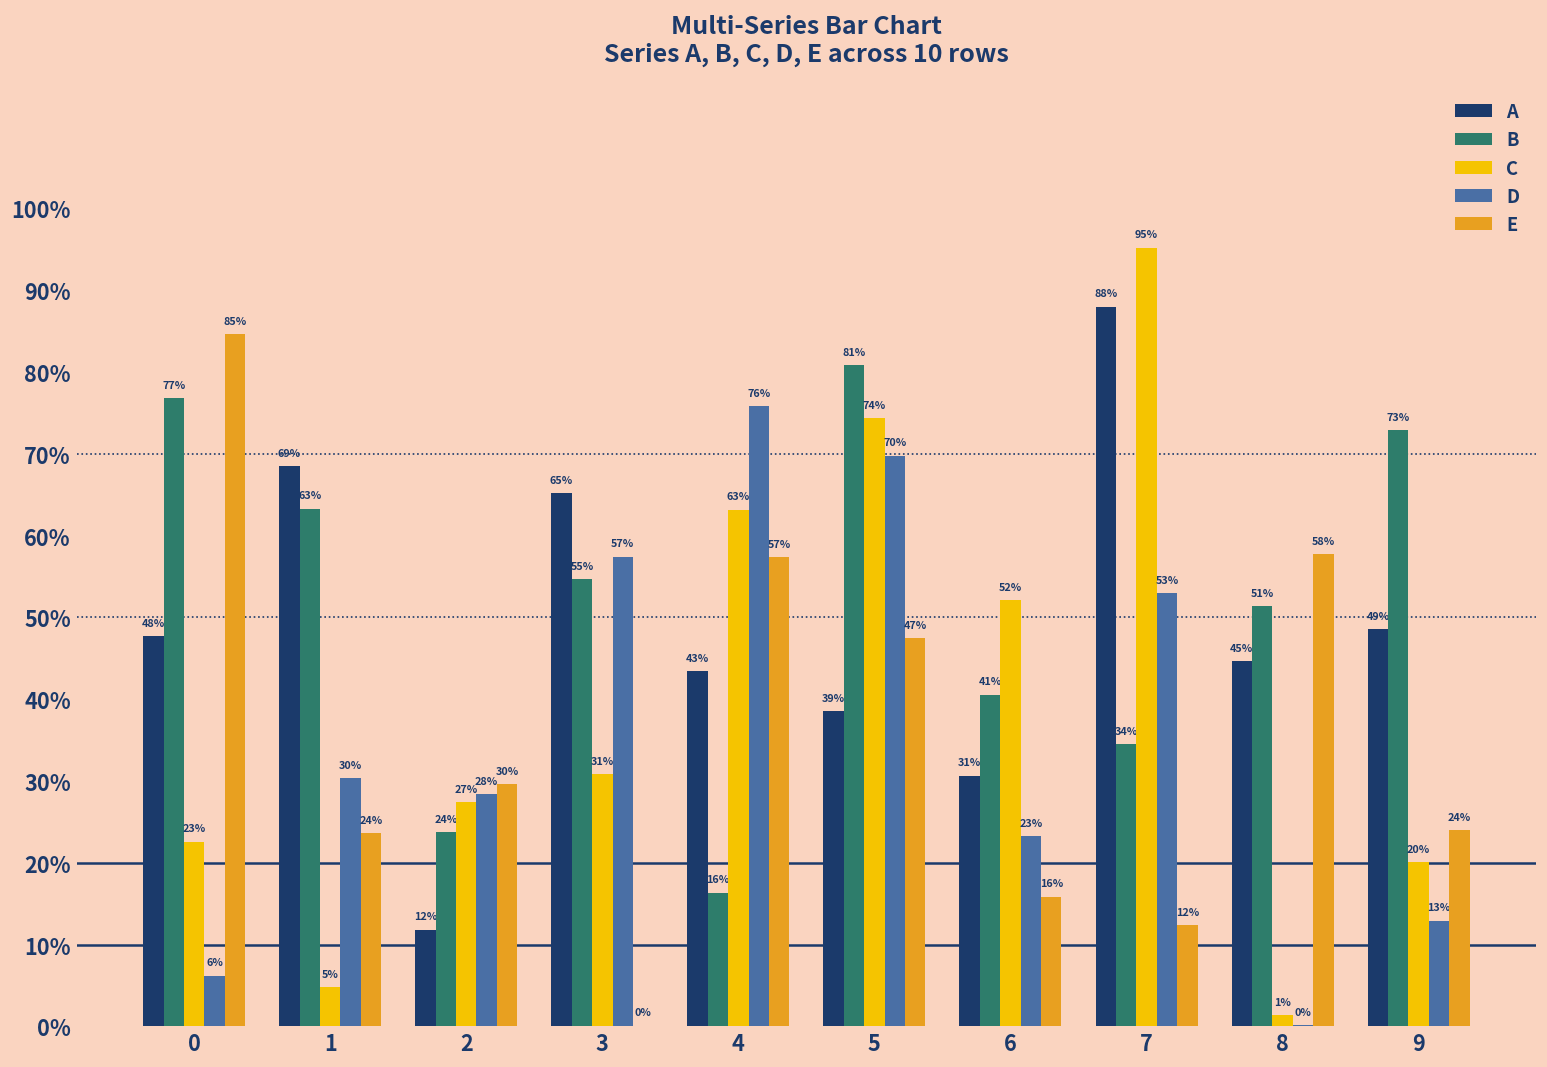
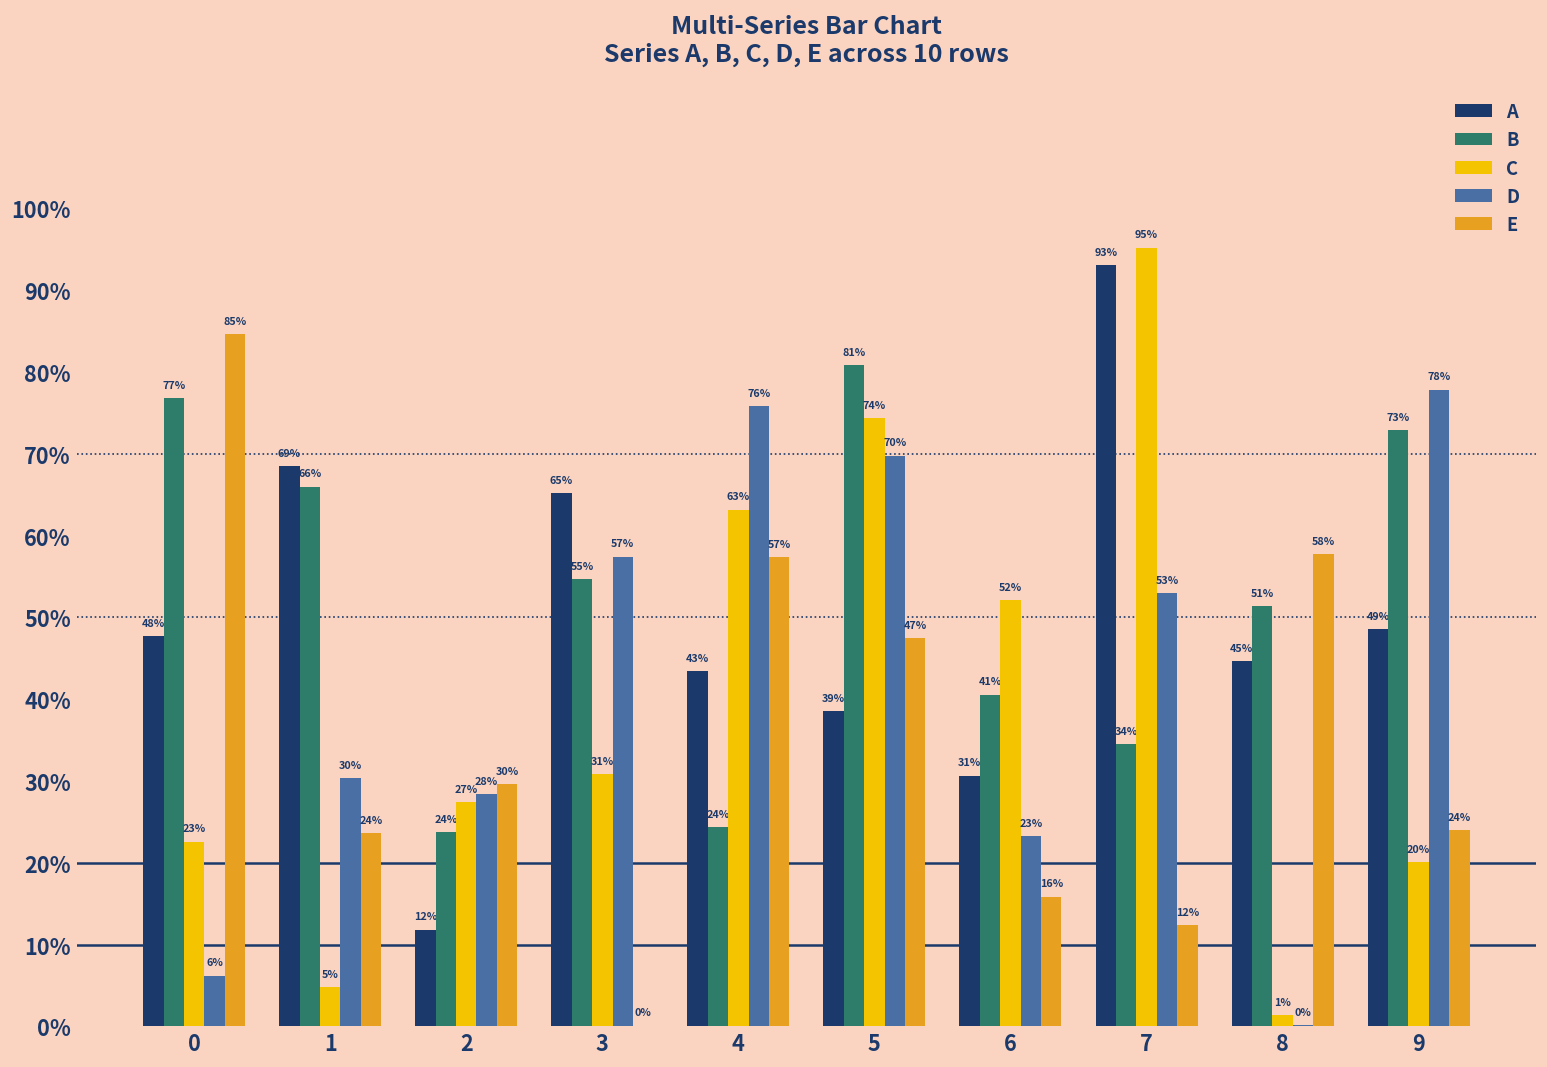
B, 1: 63% -> 66%
B, 4: 16% -> 24%
A, 7: 88% -> 93%
D, 9: 13% -> 78%
